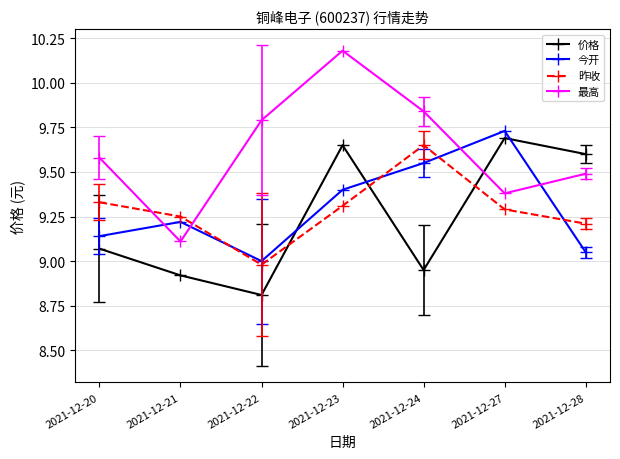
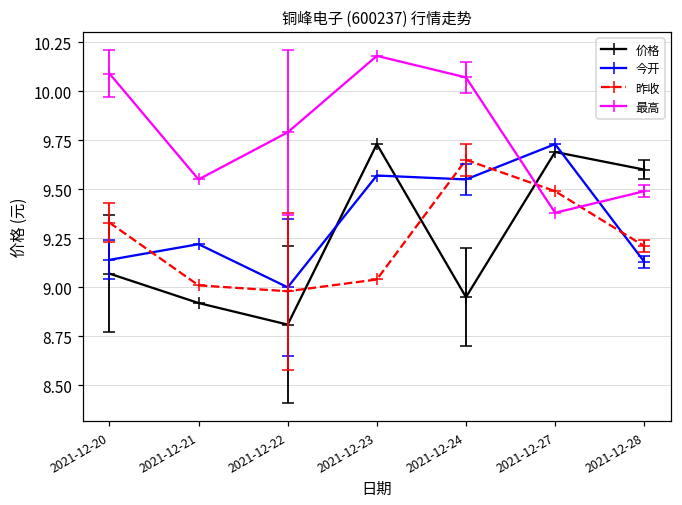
最高, 2021-12-20: 9.58 -> 10.09
昨收, 2021-12-21: 9.25 -> 9.01
最高, 2021-12-21: 9.11 -> 9.55
价格, 2021-12-23: 9.65 -> 9.73
今开, 2021-12-23: 9.40 -> 9.57
昨收, 2021-12-23: 9.31 -> 9.04
最高, 2021-12-24: 9.84 -> 10.07
昨收, 2021-12-27: 9.29 -> 9.49
今开, 2021-12-28: 9.05 -> 9.13
